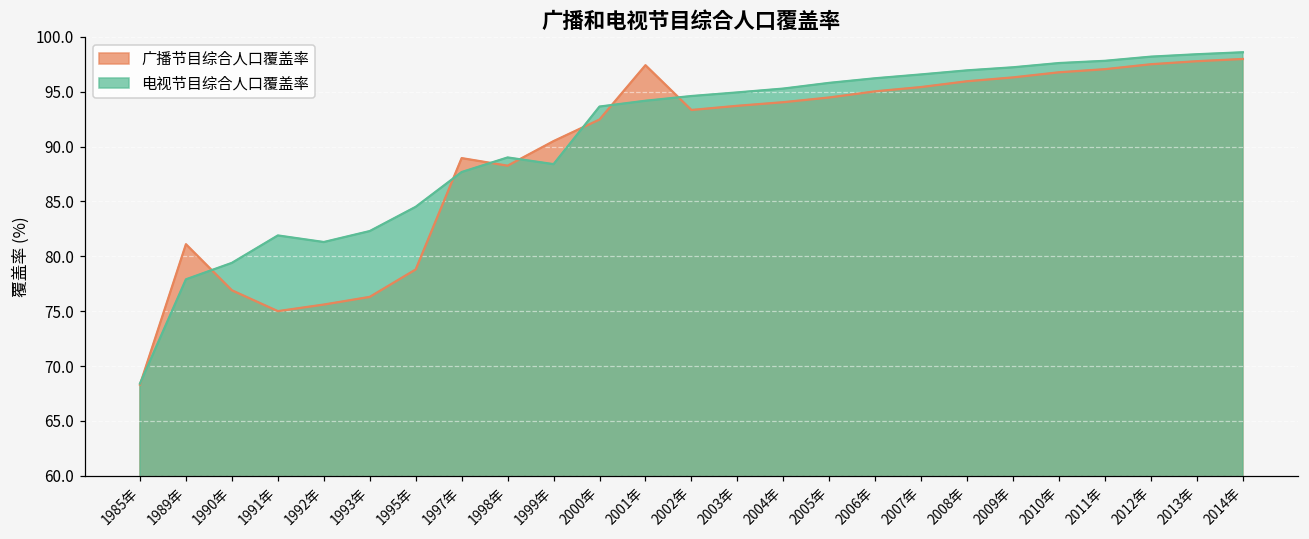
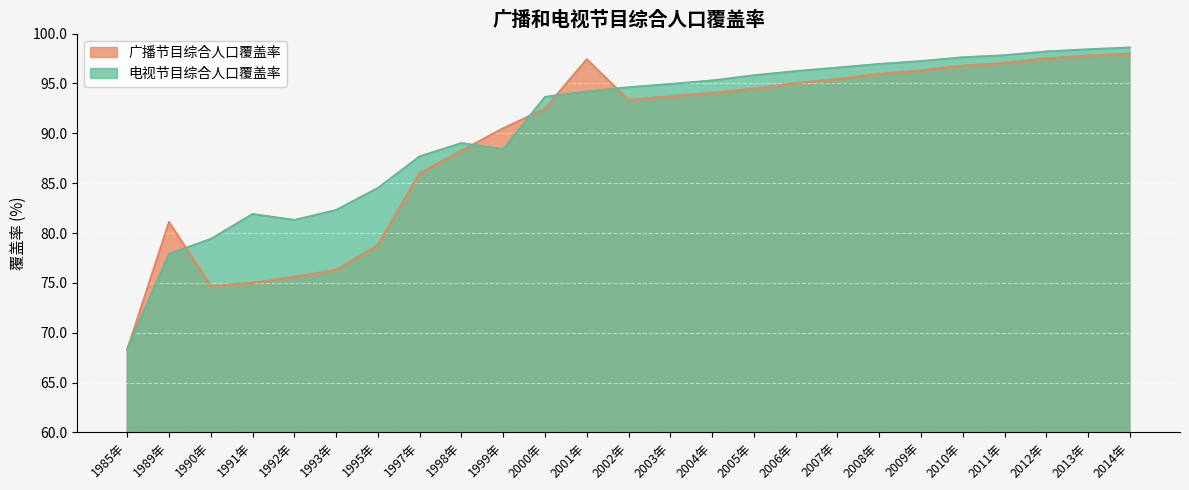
广播节目综合人口覆盖率, 1990年: 77 -> 75
广播节目综合人口覆盖率, 1997年: 89 -> 86
